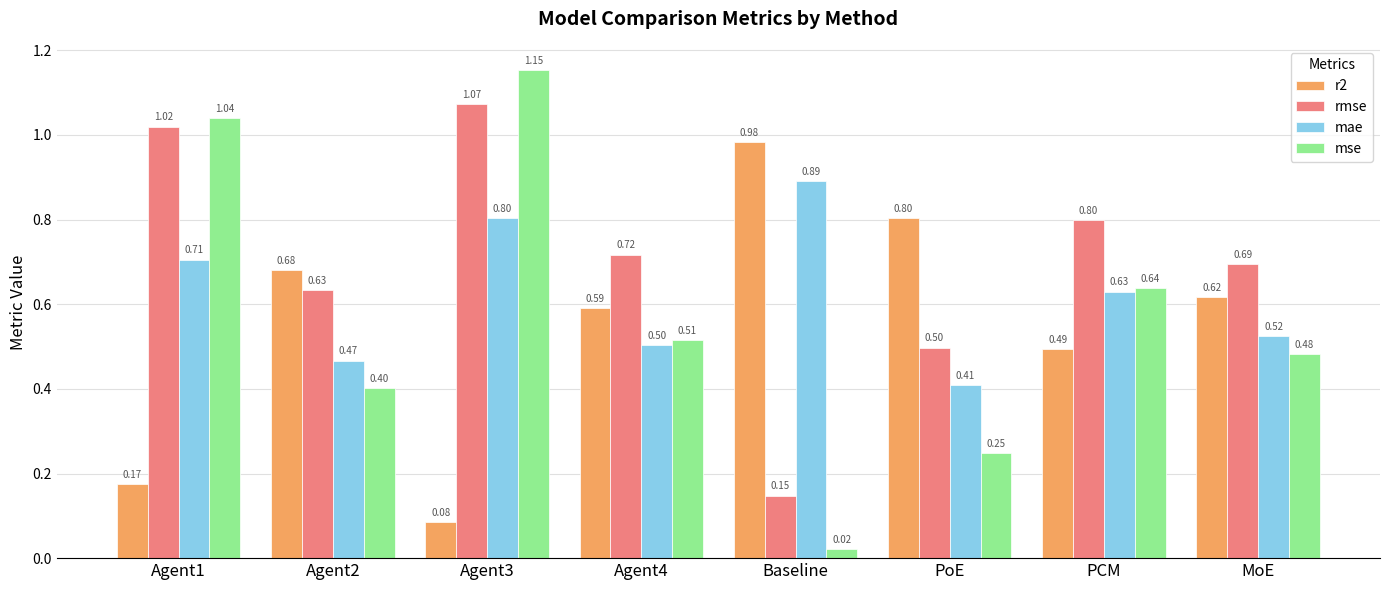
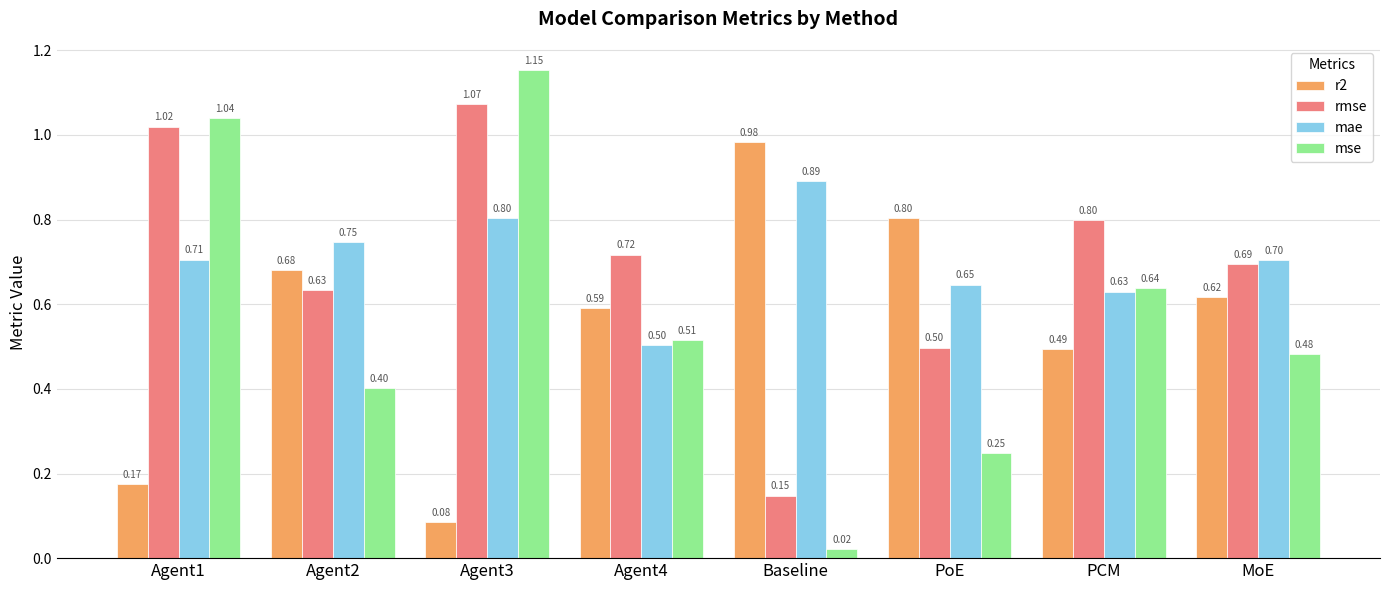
mae, Agent2: 0.47 -> 0.75
mae, PoE: 0.41 -> 0.65
mae, MoE: 0.52 -> 0.70
